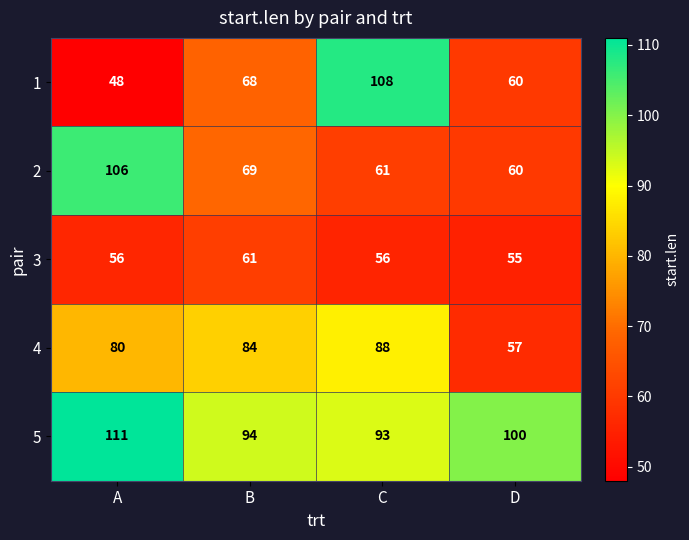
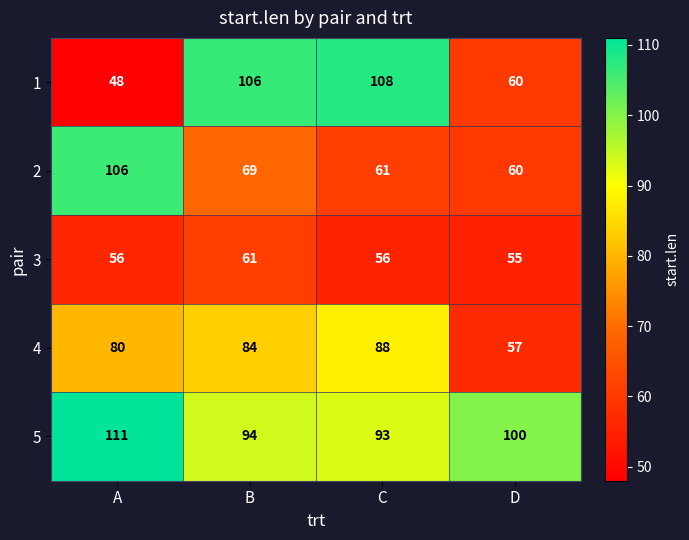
1, B: 68 -> 106
